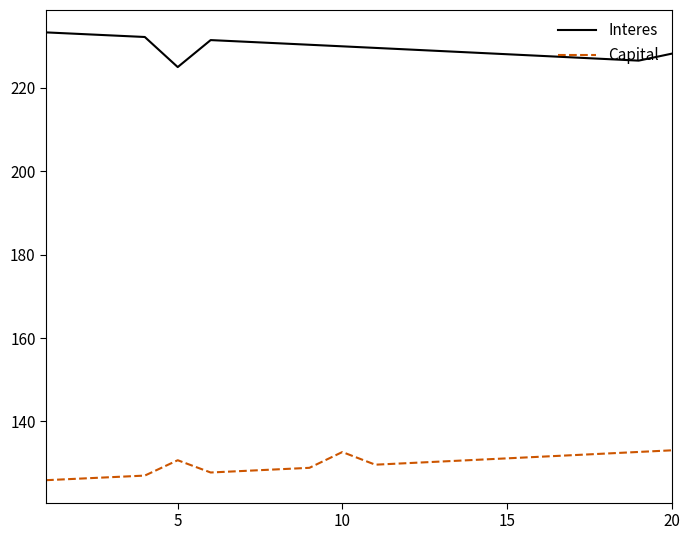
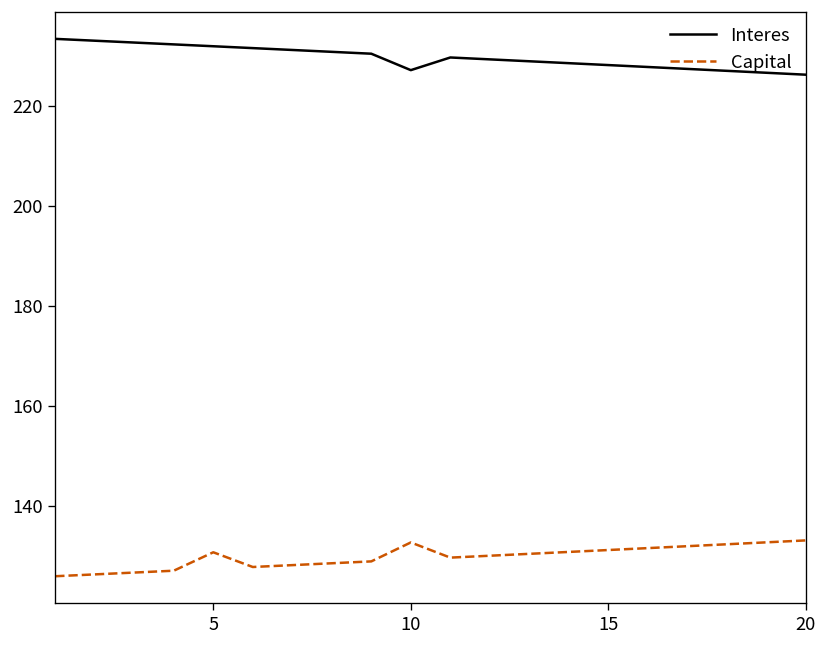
Interes, 5: 225 -> 232
Interes, 10: 230 -> 227
Interes, 20: 228 -> 226
